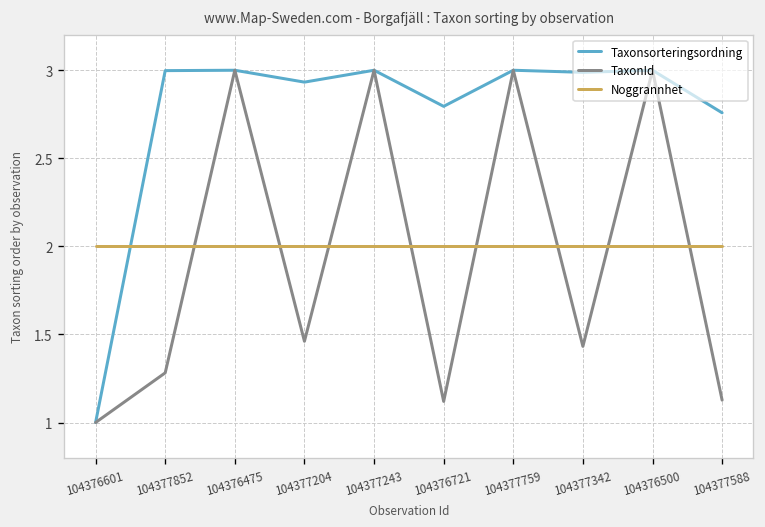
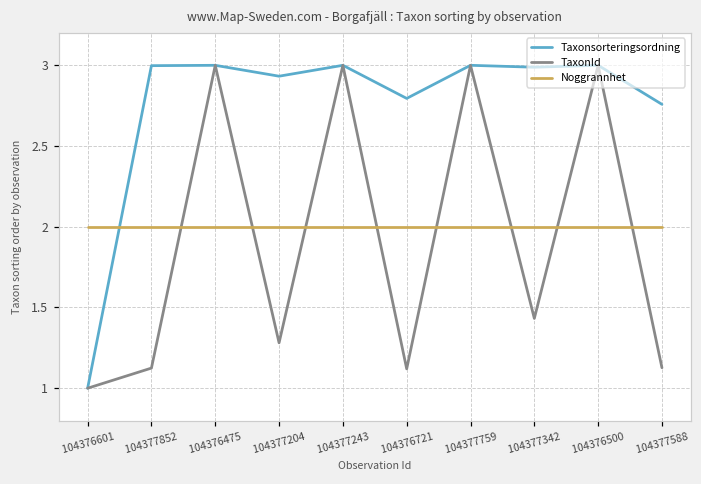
TaxonId, 104377852: 1.28 -> 1.12
TaxonId, 104377204: 1.46 -> 1.28
